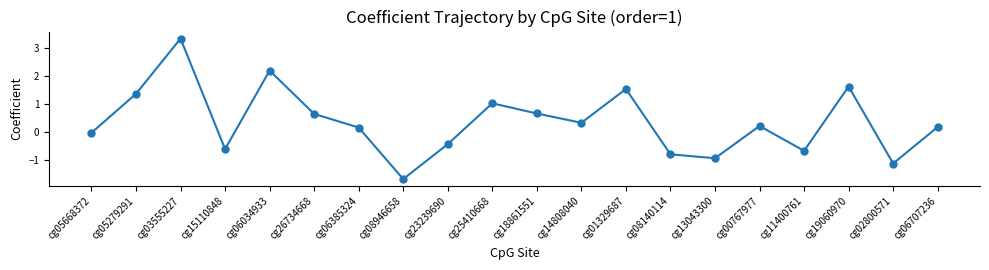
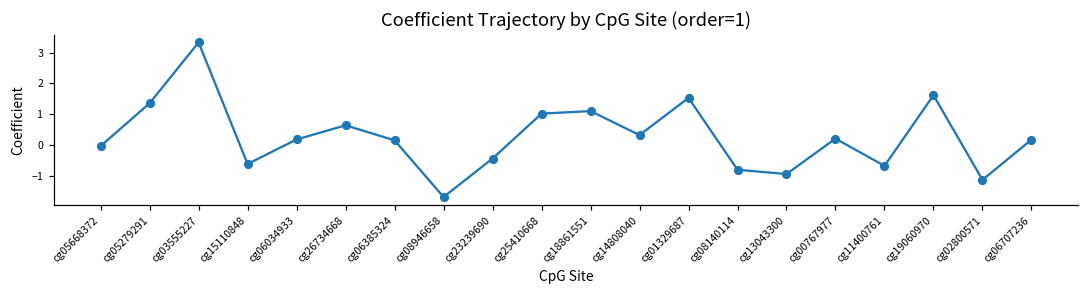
cg06034933: 2.2 -> 0.2
cg18861551: 0.7 -> 1.1
